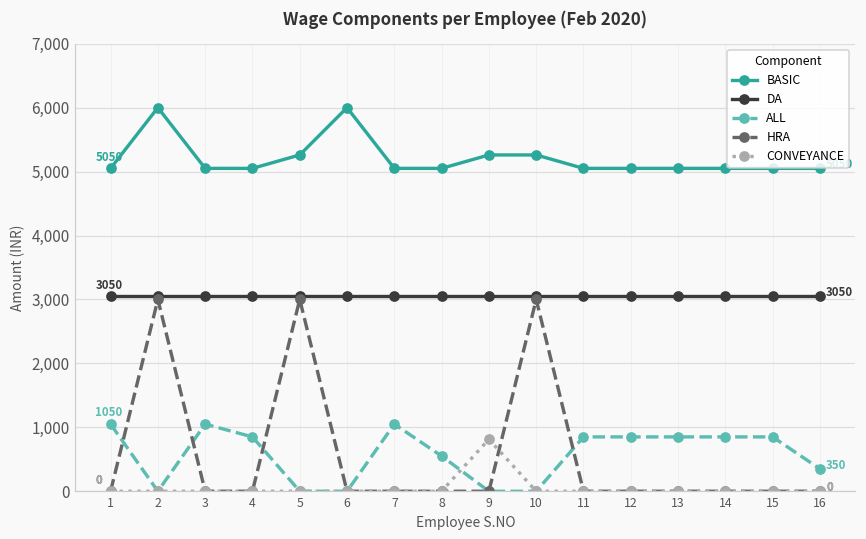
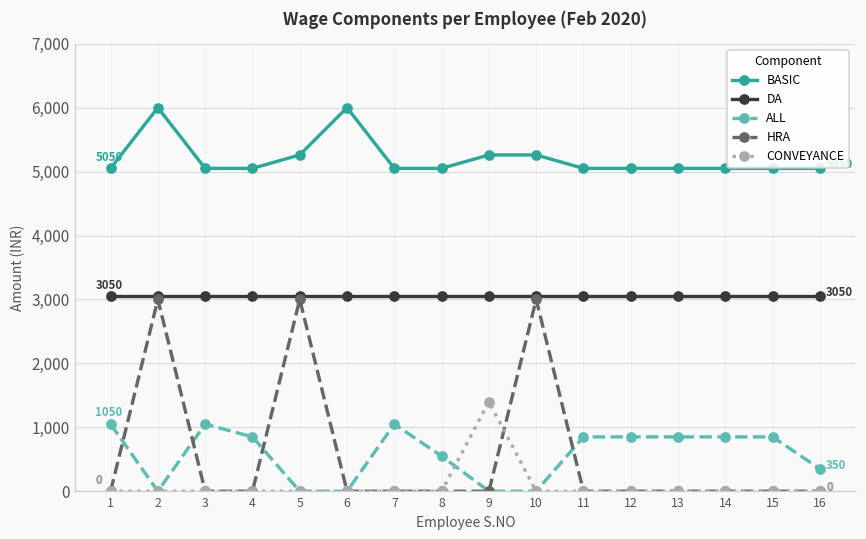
CONVEYANCE, 9: 800 -> 1,400
